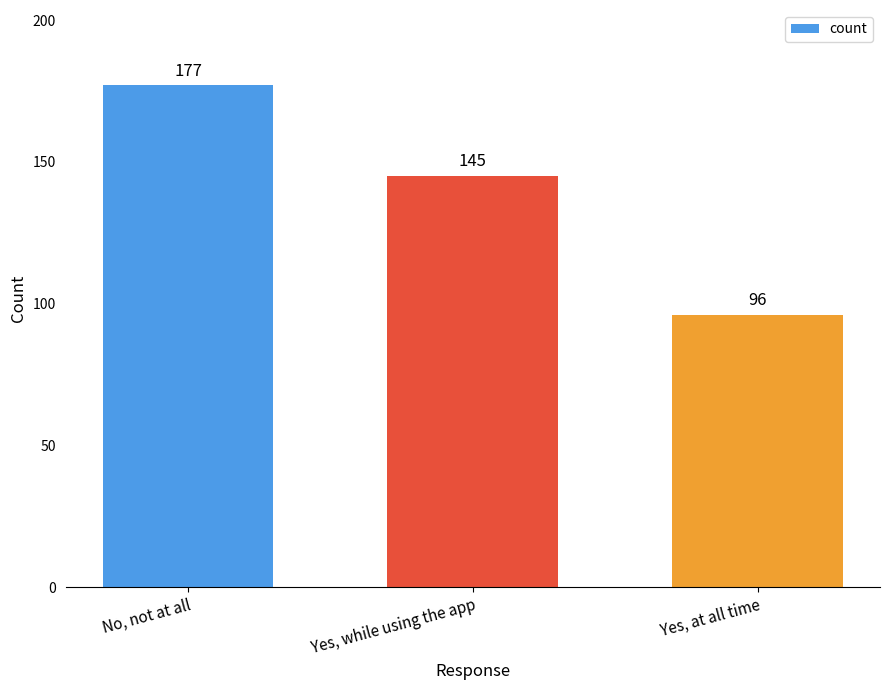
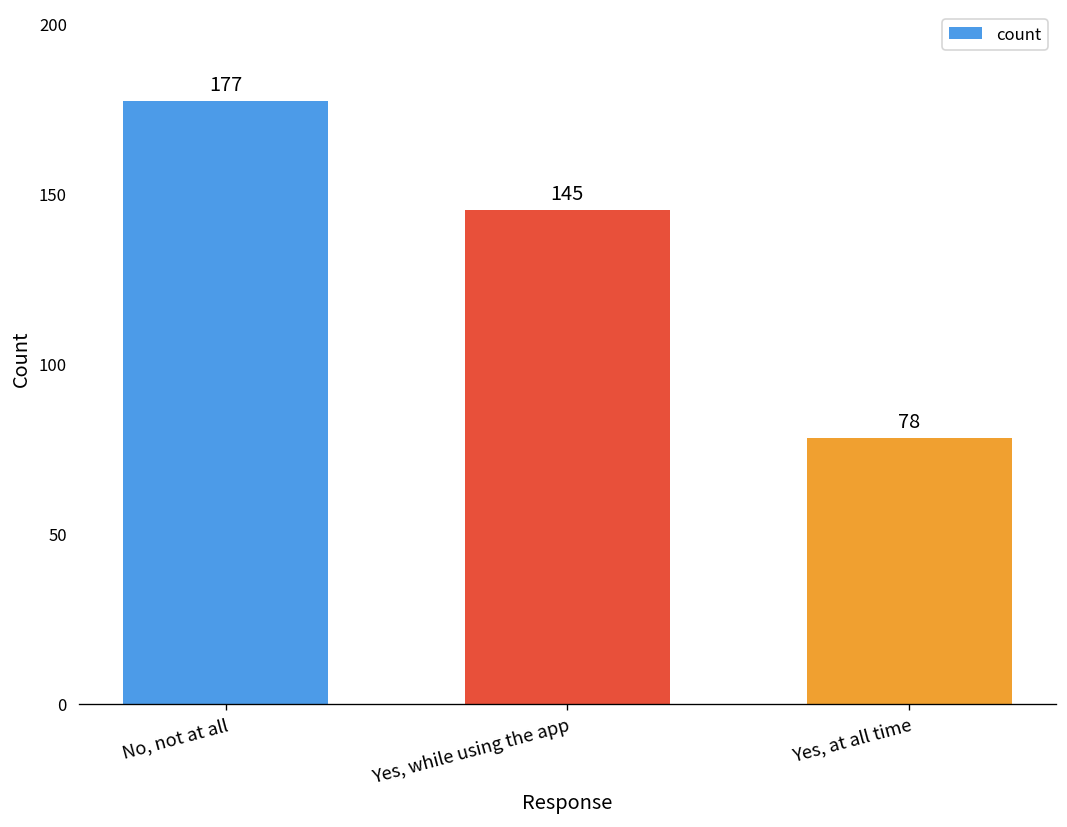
Yes, at all time: 96 -> 78
